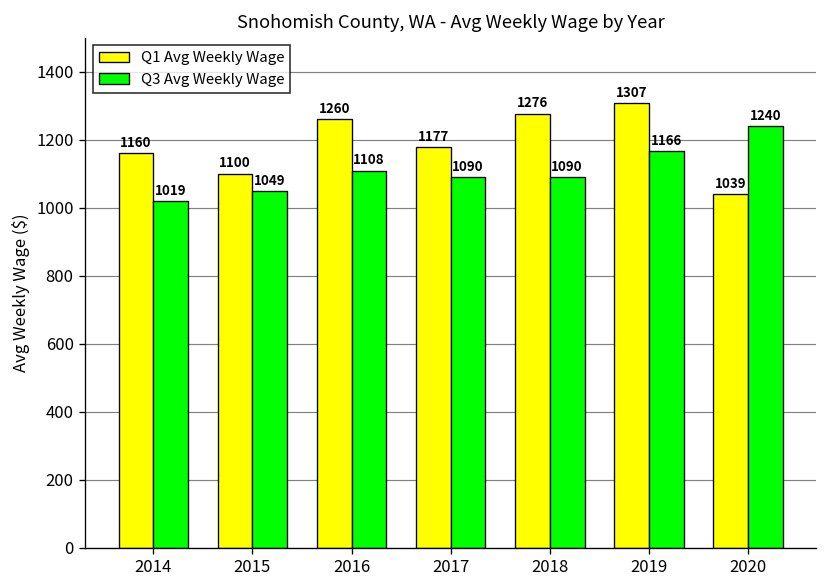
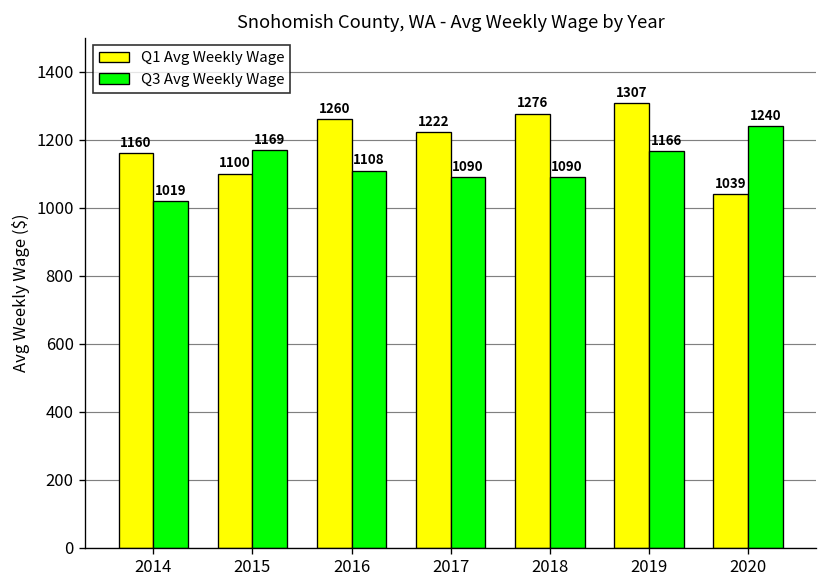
Q3 Avg Weekly Wage, 2015: 1049 -> 1169
Q1 Avg Weekly Wage, 2017: 1177 -> 1222
